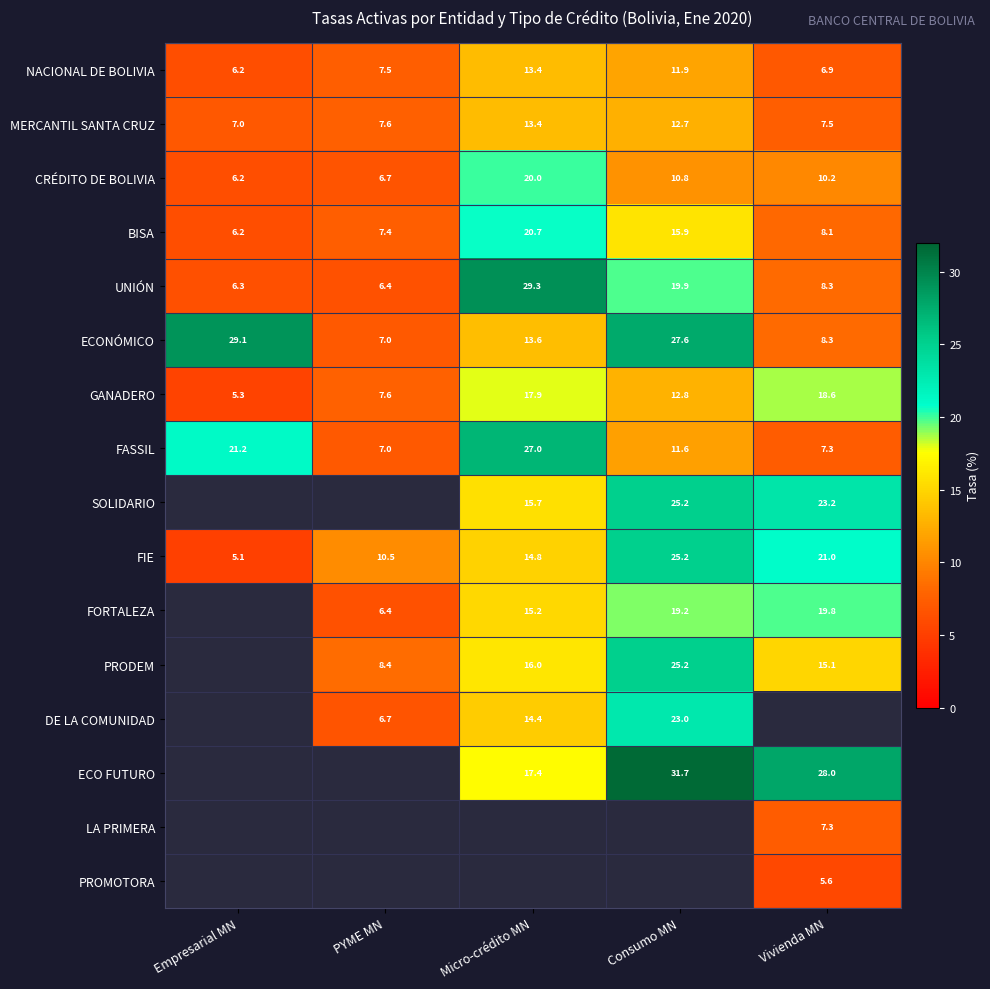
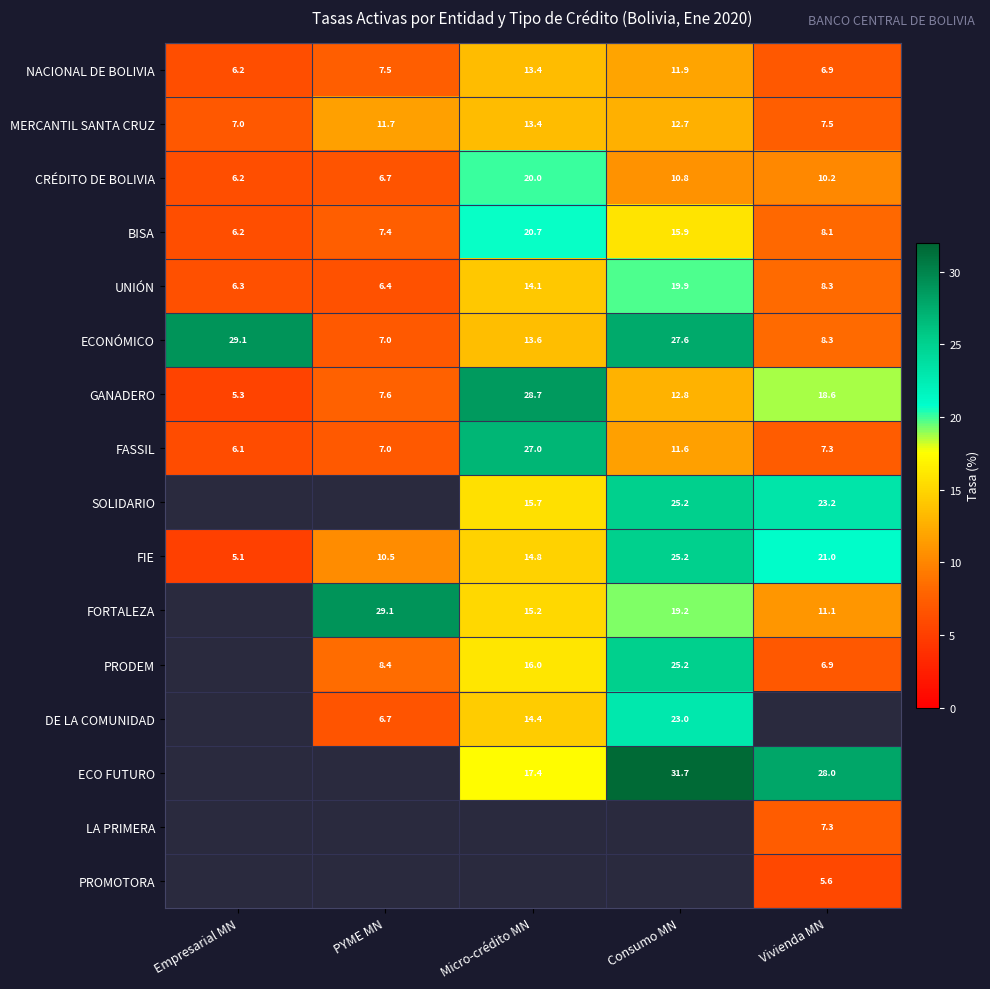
MERCANTIL SANTA CRUZ, PYME MN: 7.6 -> 11.7
UNIÓN, Micro-crédito MN: 29.3 -> 14.1
GANADERO, Micro-crédito MN: 17.9 -> 28.7
FASSIL, Empresarial MN: 21.2 -> 6.1
FORTALEZA, PYME MN: 6.4 -> 29.1
FORTALEZA, Vivienda MN: 19.8 -> 11.1
PRODEM, Vivienda MN: 15.1 -> 6.9
